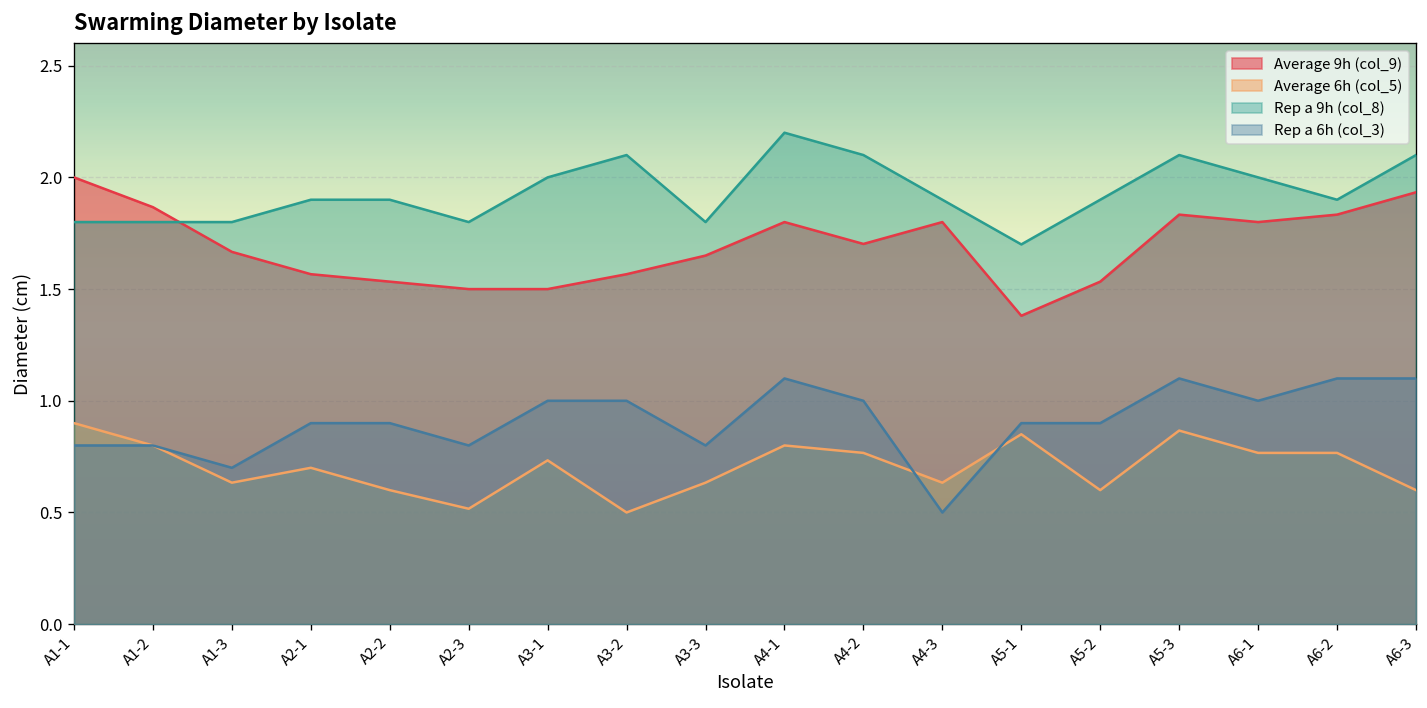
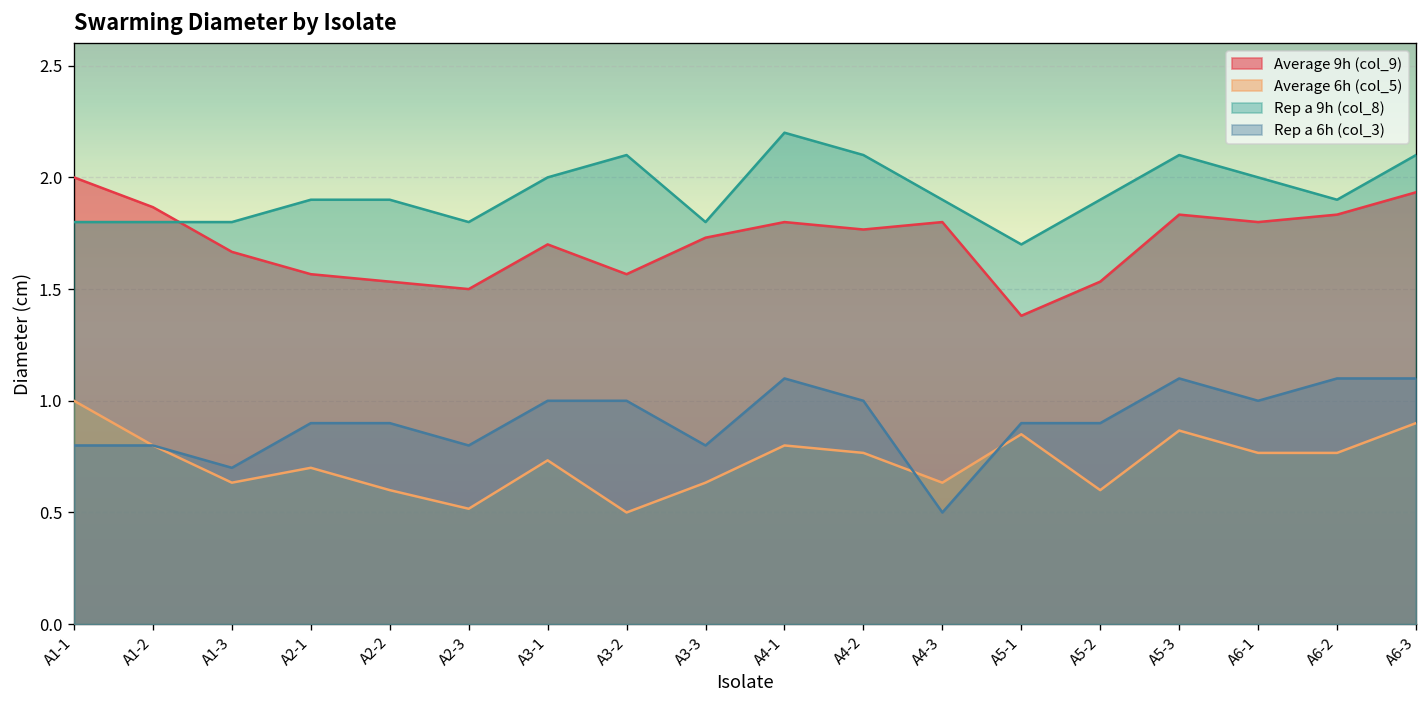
Average 6h (col_5), A1-1: 0.9 -> 1.0
Average 9h (col_9), A3-1: 1.5 -> 1.7
Average 9h (col_9), A3-3: 1.65 -> 1.73
Average 9h (col_9), A4-2: 1.70 -> 1.77
Average 6h (col_5), A6-3: 0.6 -> 0.9
